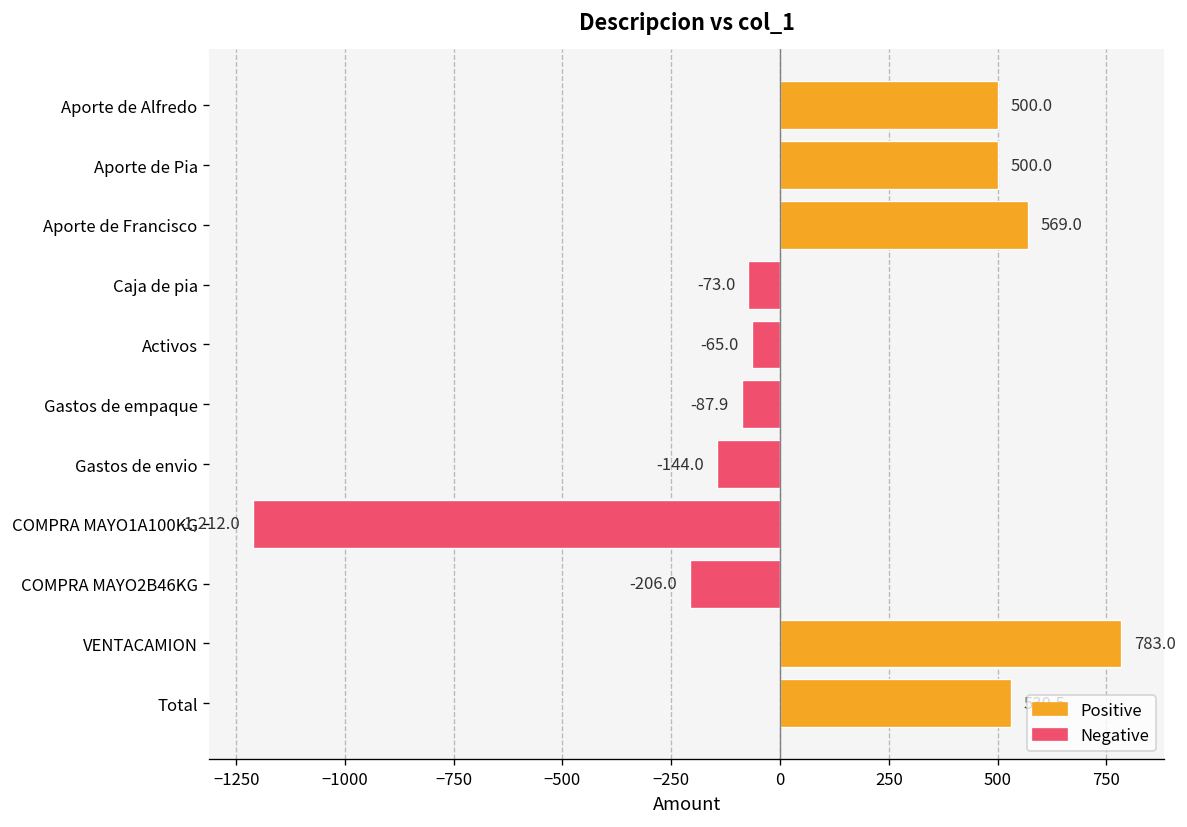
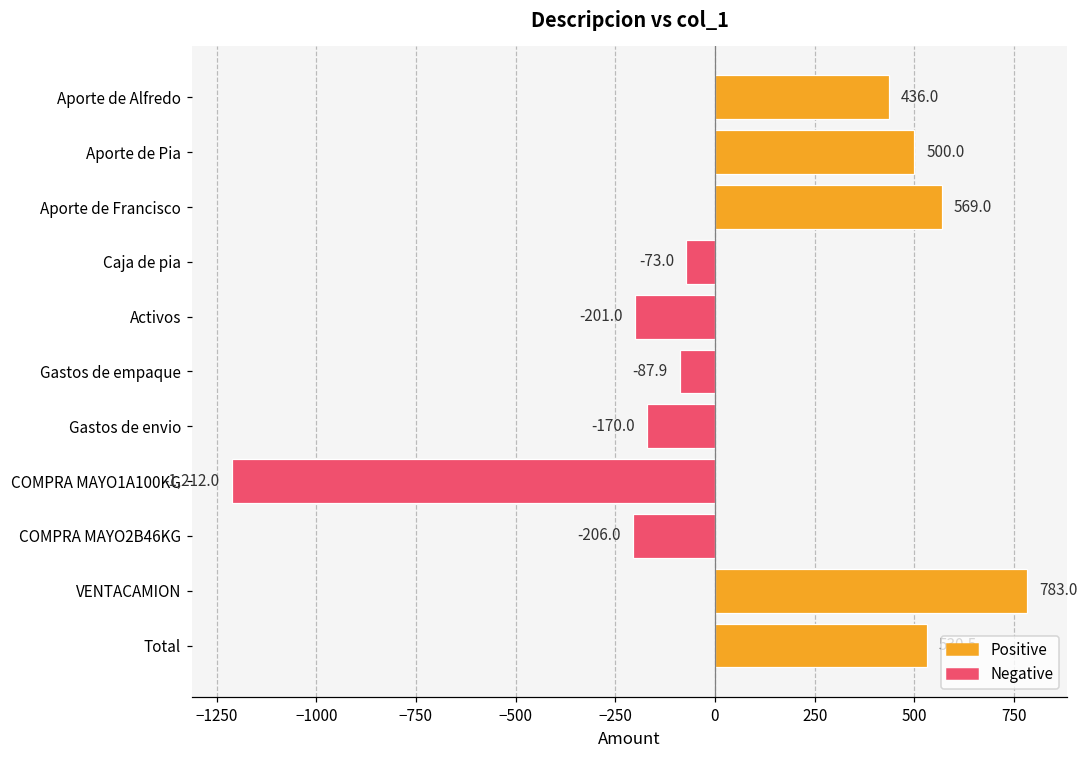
Aporte de Alfredo: 500.0 -> 436.0
Activos: -65.0 -> -201.0
Gastos de envio: -144.0 -> -170.0
